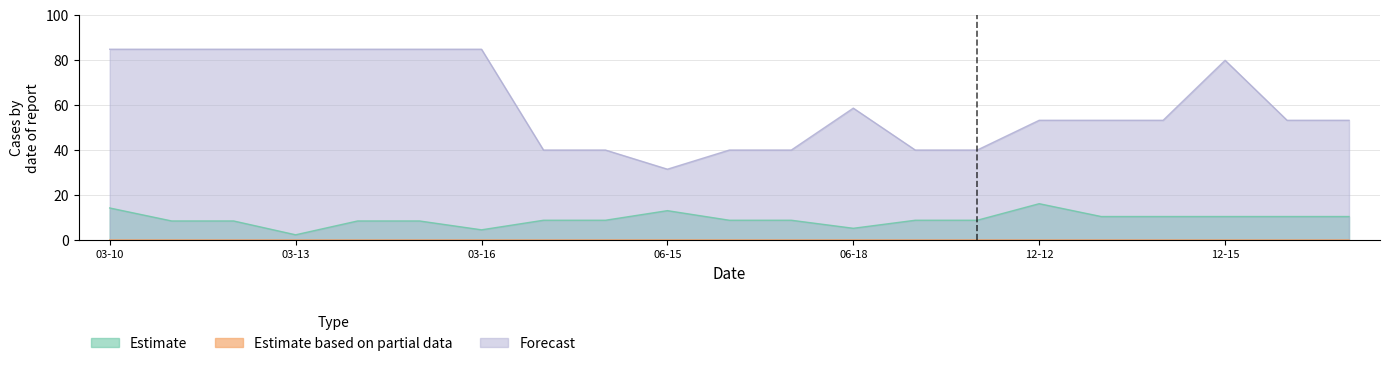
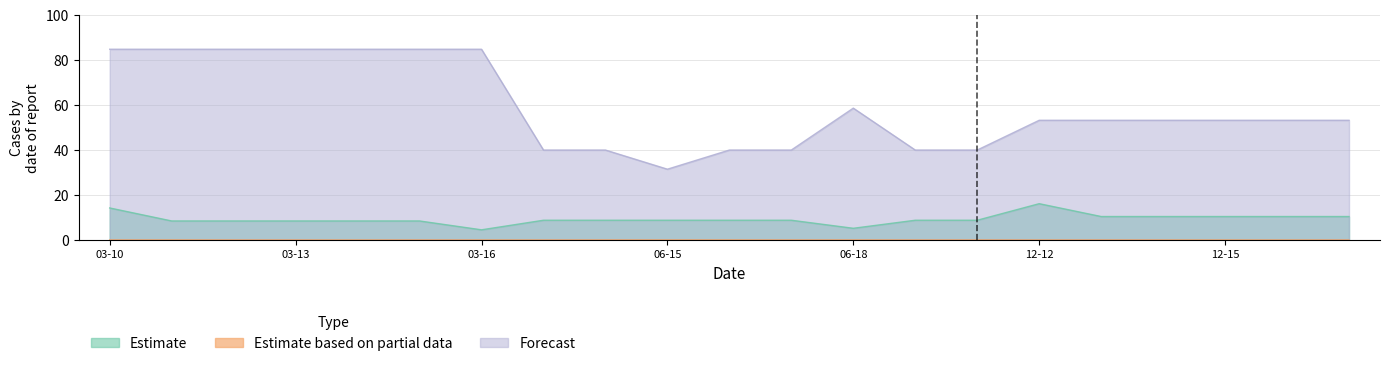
Estimate, 03-13: 2 -> 8
Estimate, 06-15: 13 -> 9
Forecast, 12-15: 80 -> 53
